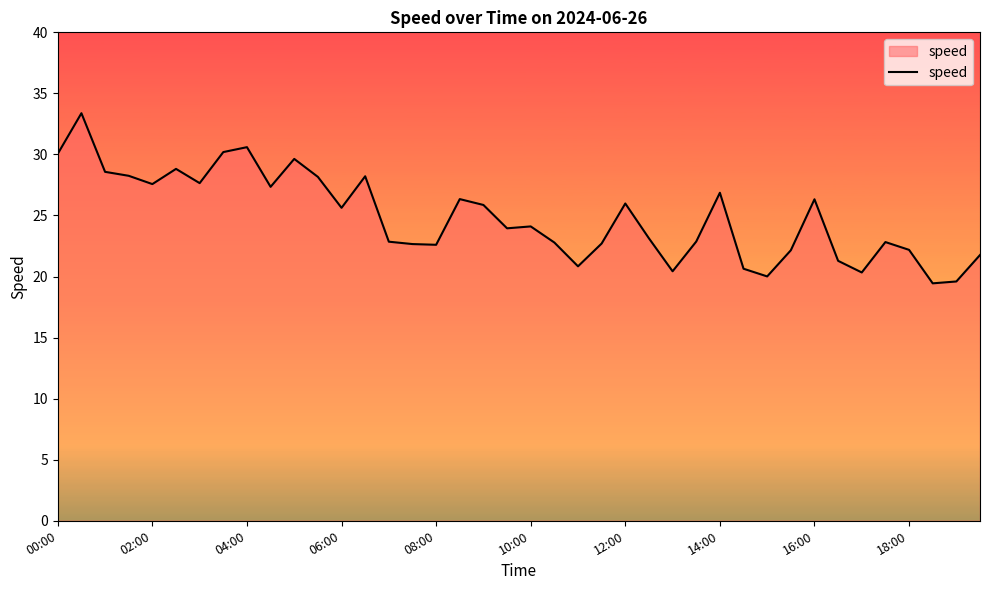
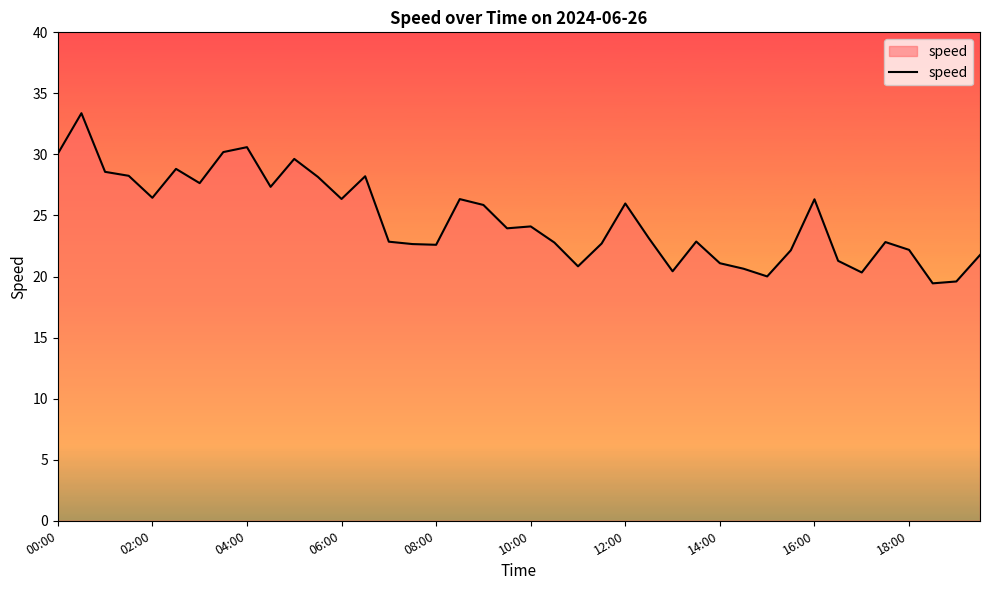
02:00: 27.6 -> 26.5
06:00: 25.6 -> 26.4
14:00: 26.9 -> 21.1
